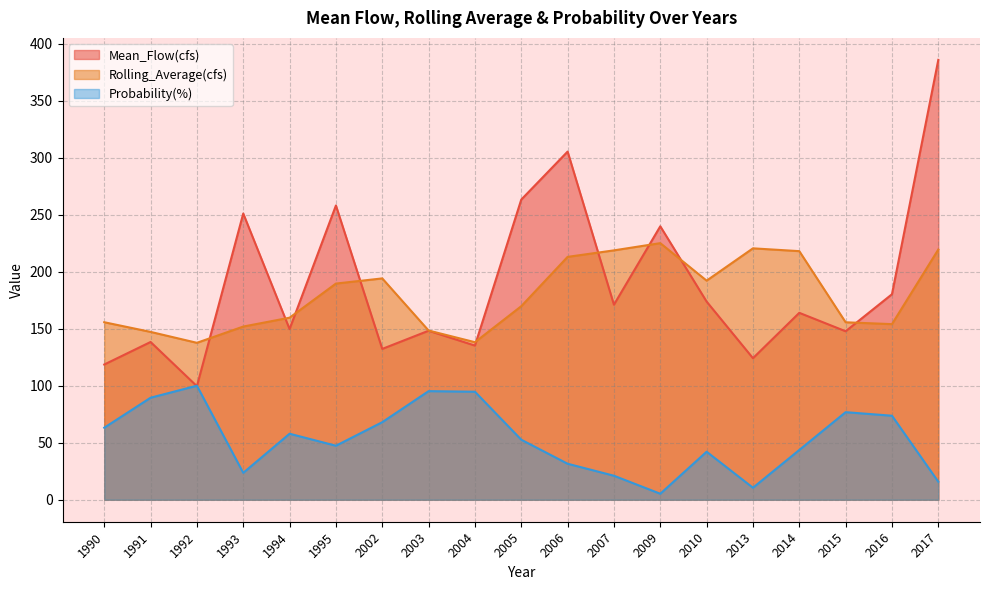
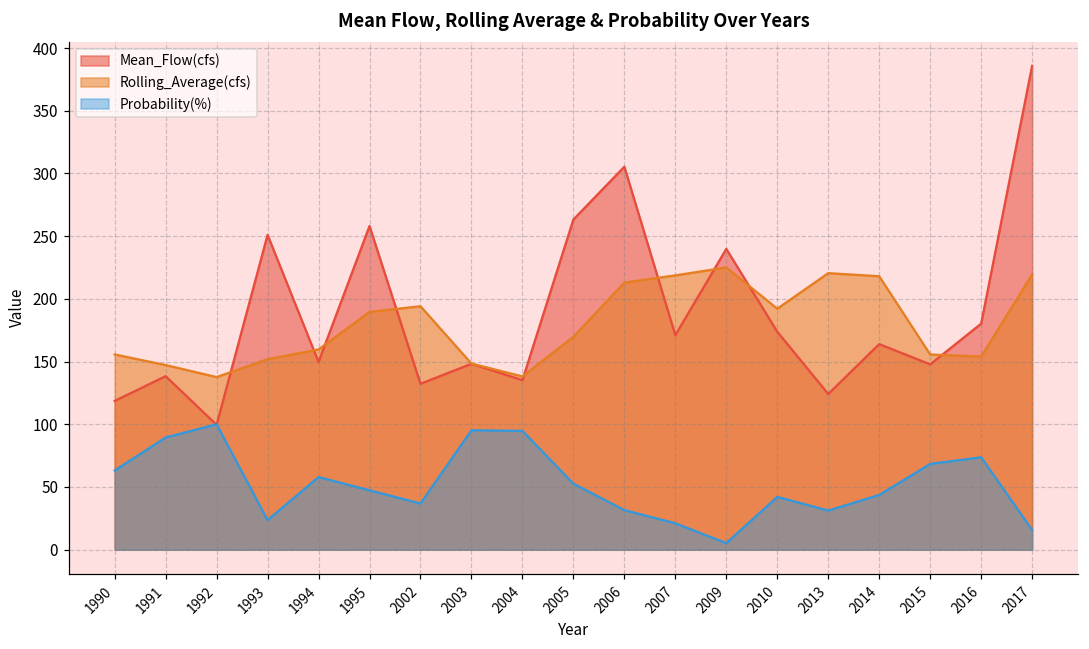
Probability(%), 2002: 68 -> 37
Probability(%), 2013: 11 -> 31
Probability(%), 2015: 77 -> 68
